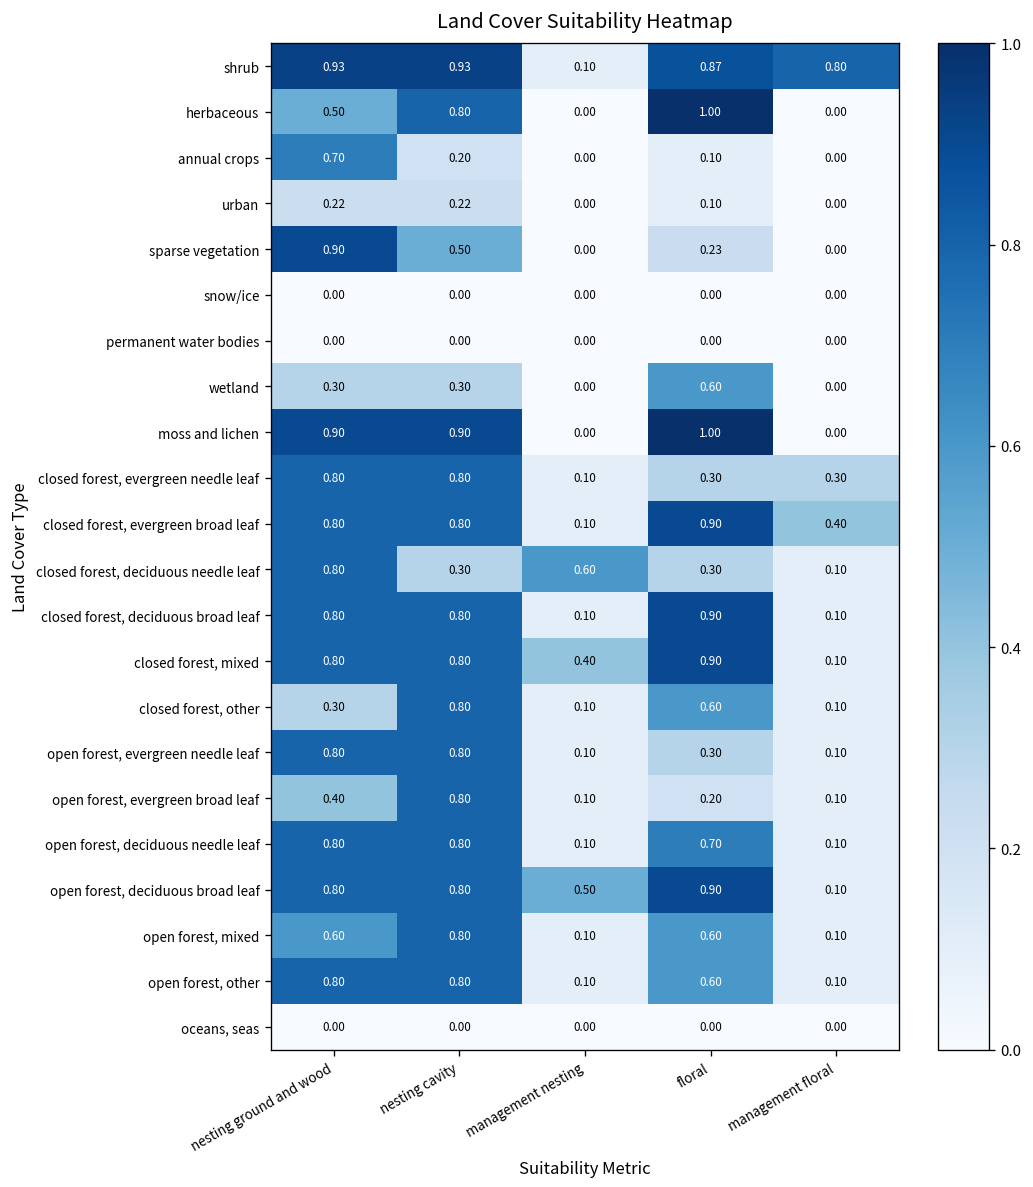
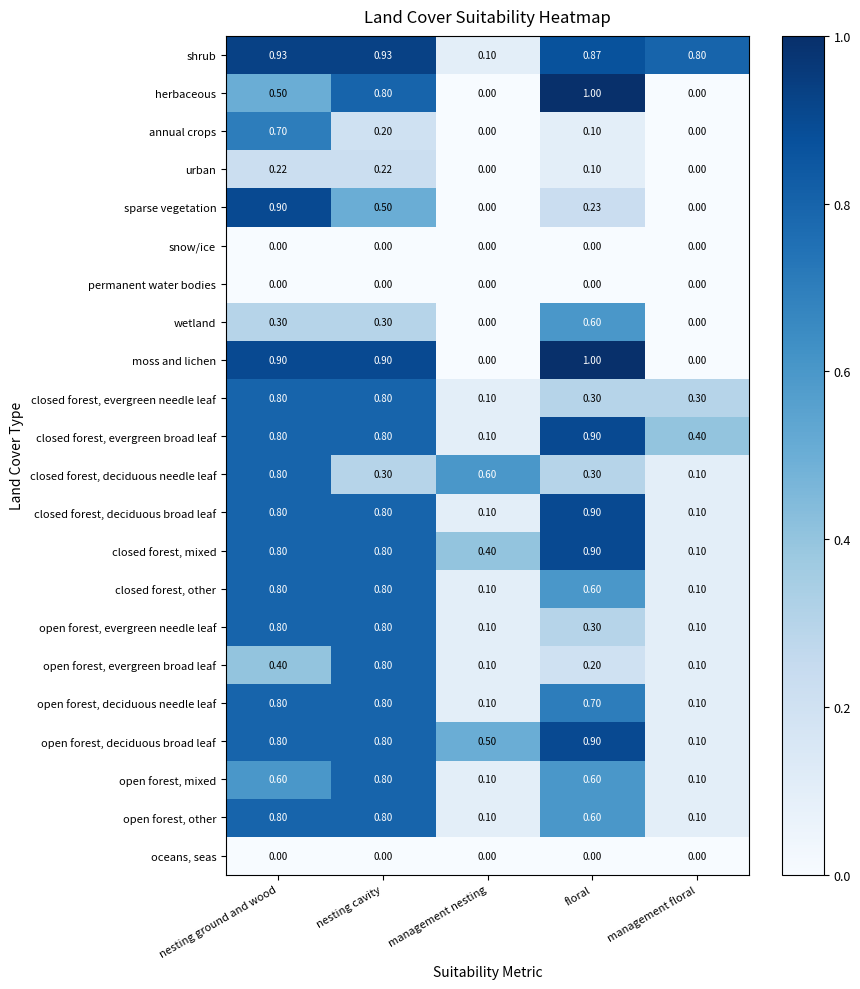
closed forest, other, nesting ground and wood: 0.30 -> 0.80
